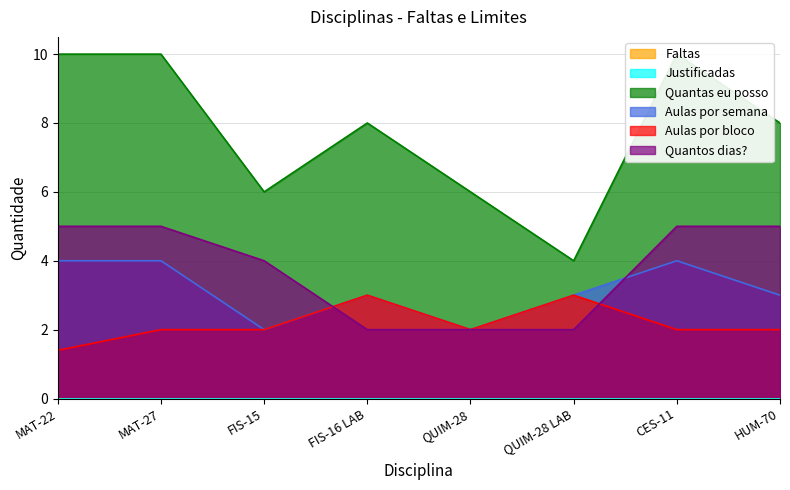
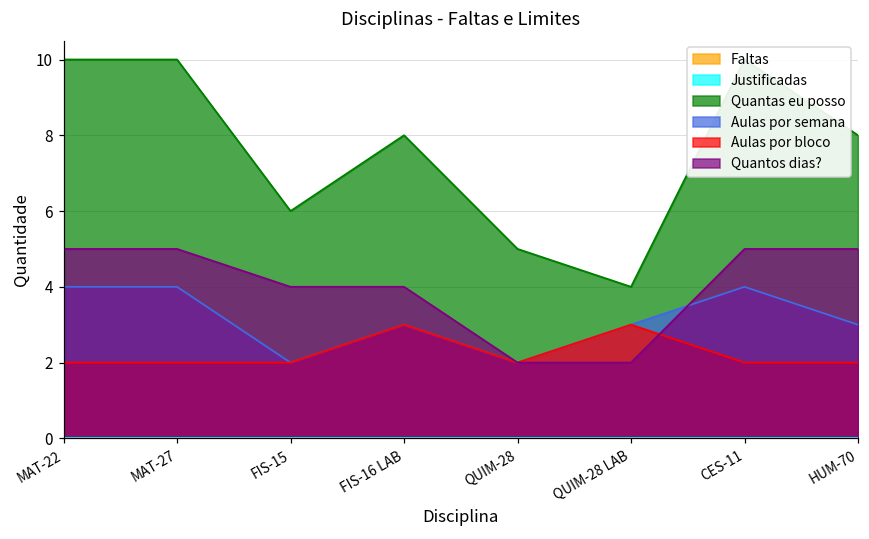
Aulas por bloco, MAT-22: 1.4 -> 2.0
Quantos dias?, FIS-16 LAB: 2 -> 4
Quantas eu posso, QUIM-28: 6 -> 5
